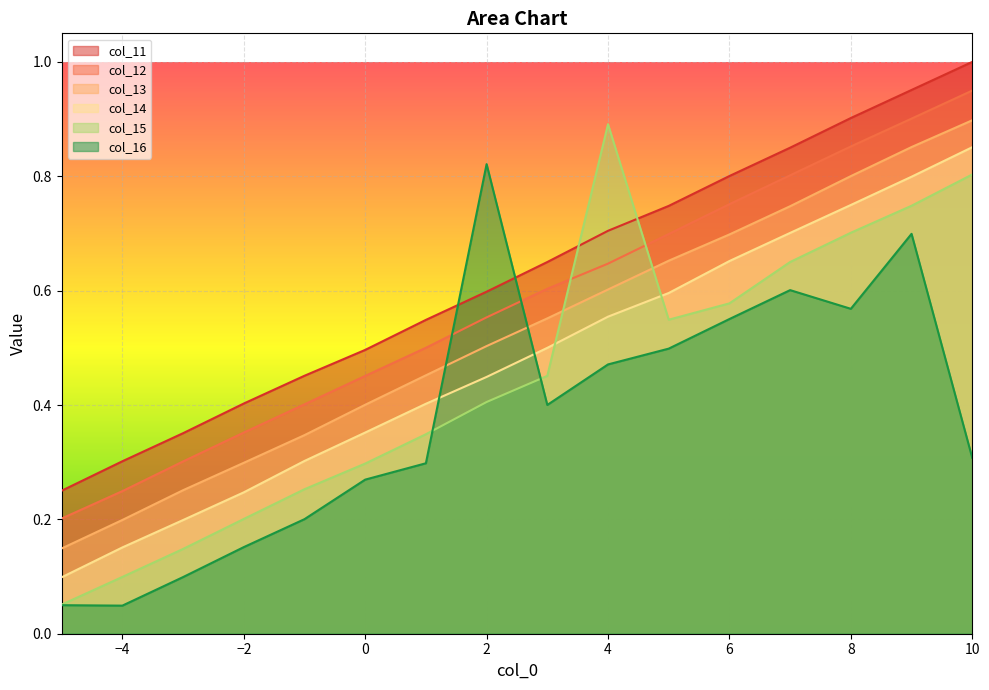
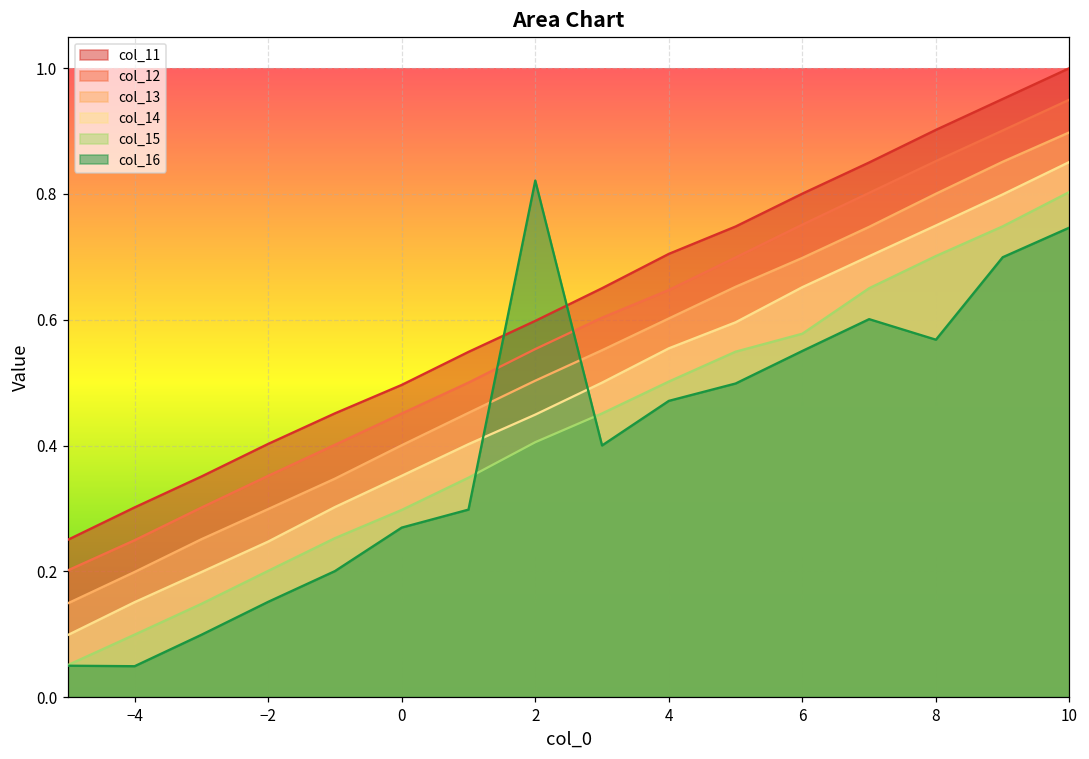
col_15, 4: 0.89 -> 0.50
col_16, 10: 0.31 -> 0.75
